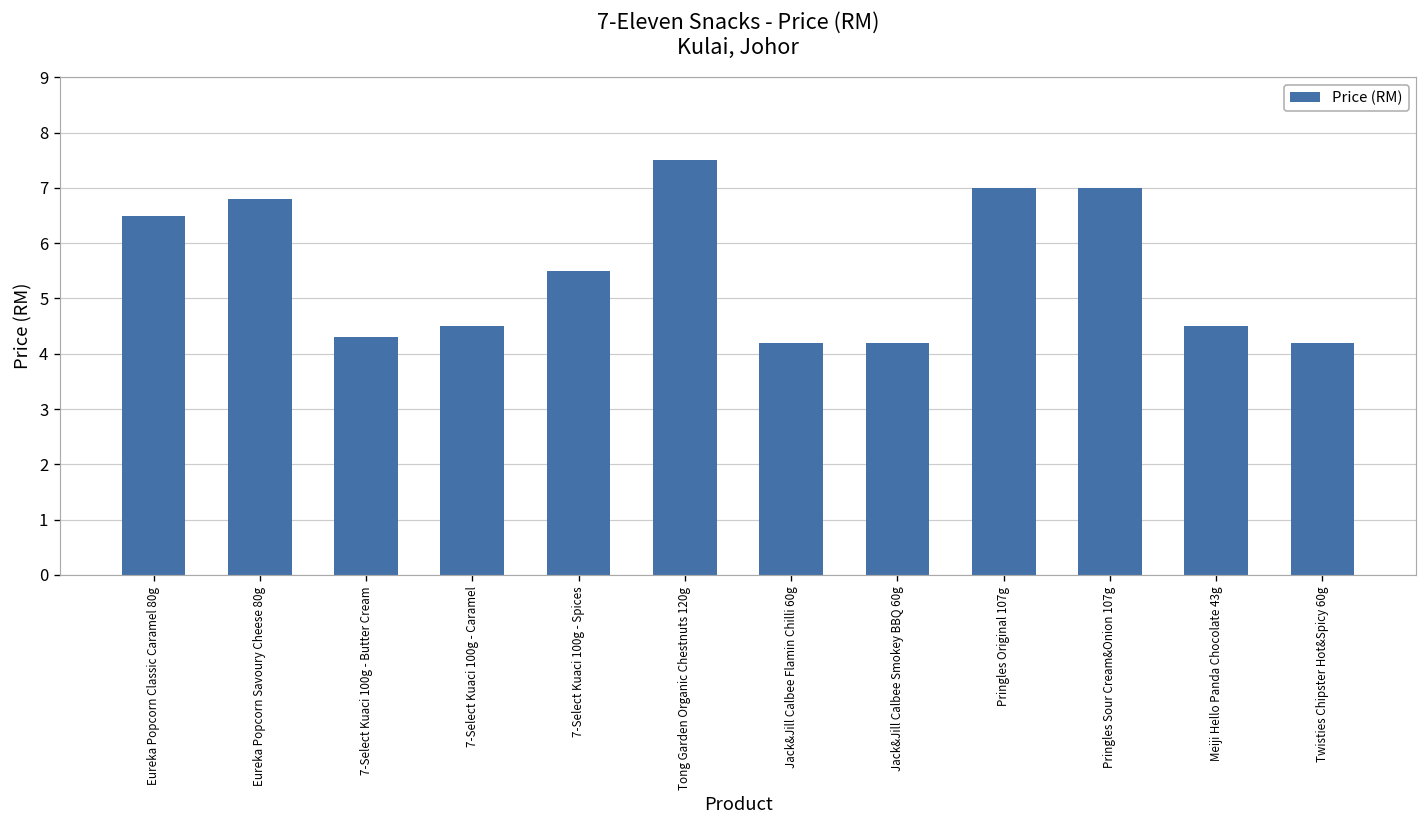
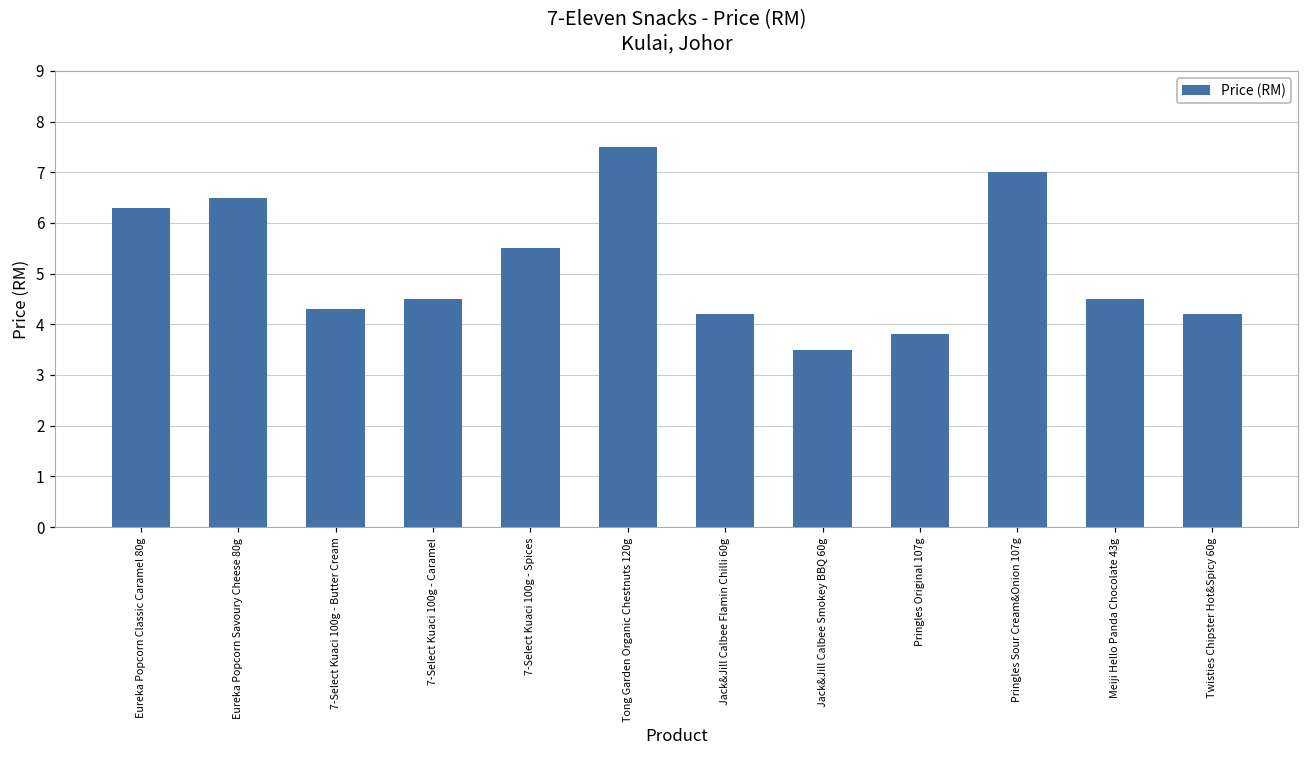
Eureka Popcorn Classic Caramel 80g: 6.5 -> 6.3
Eureka Popcorn Savoury Cheese 80g: 6.8 -> 6.5
Jack&Jill Calbee Smokey BBQ 60g: 4.2 -> 3.5
Pringles Original 107g: 7.0 -> 3.8
